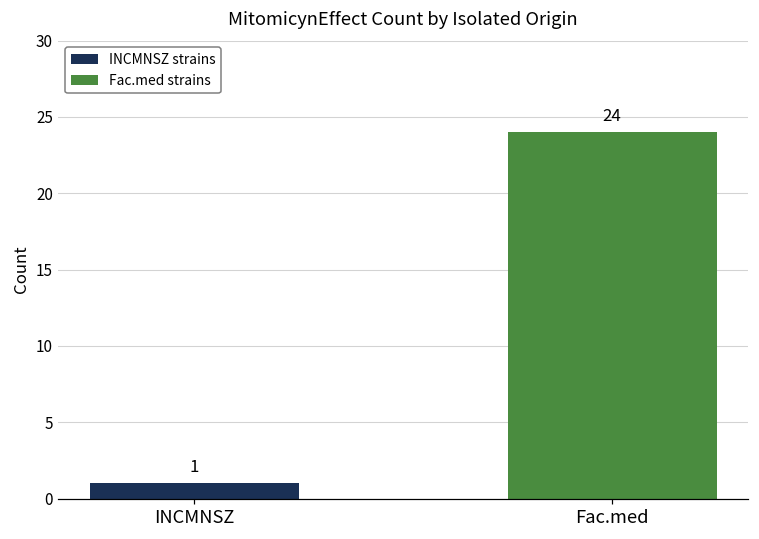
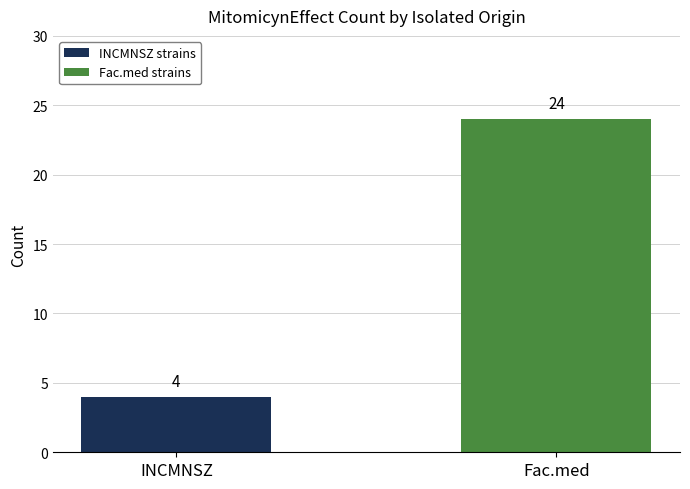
INCMNSZ: 1 -> 4
